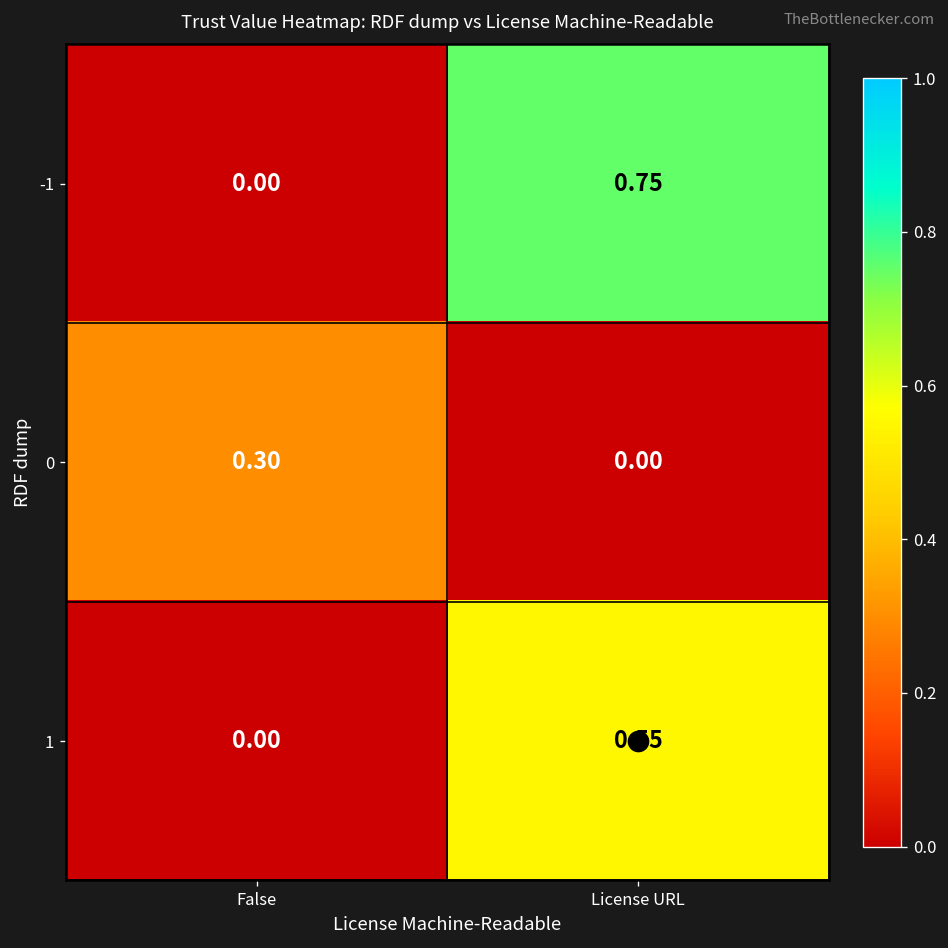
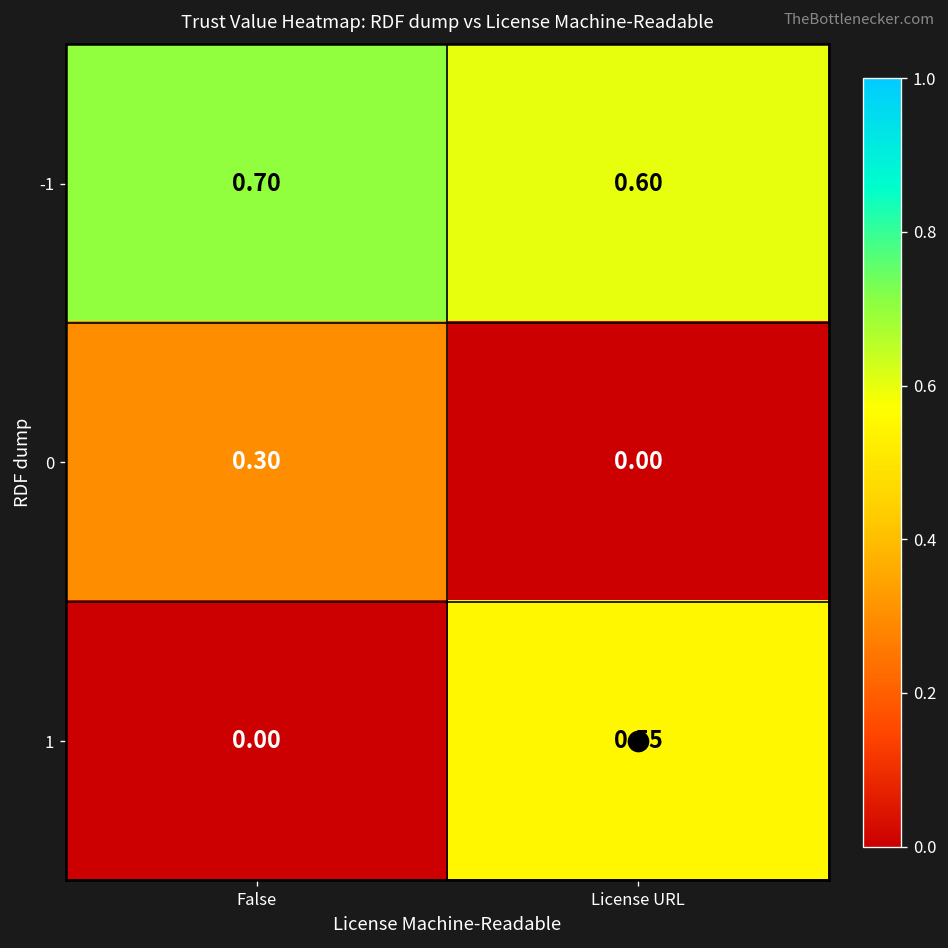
-1, False: 0.00 -> 0.70
-1, License URL: 0.75 -> 0.60
